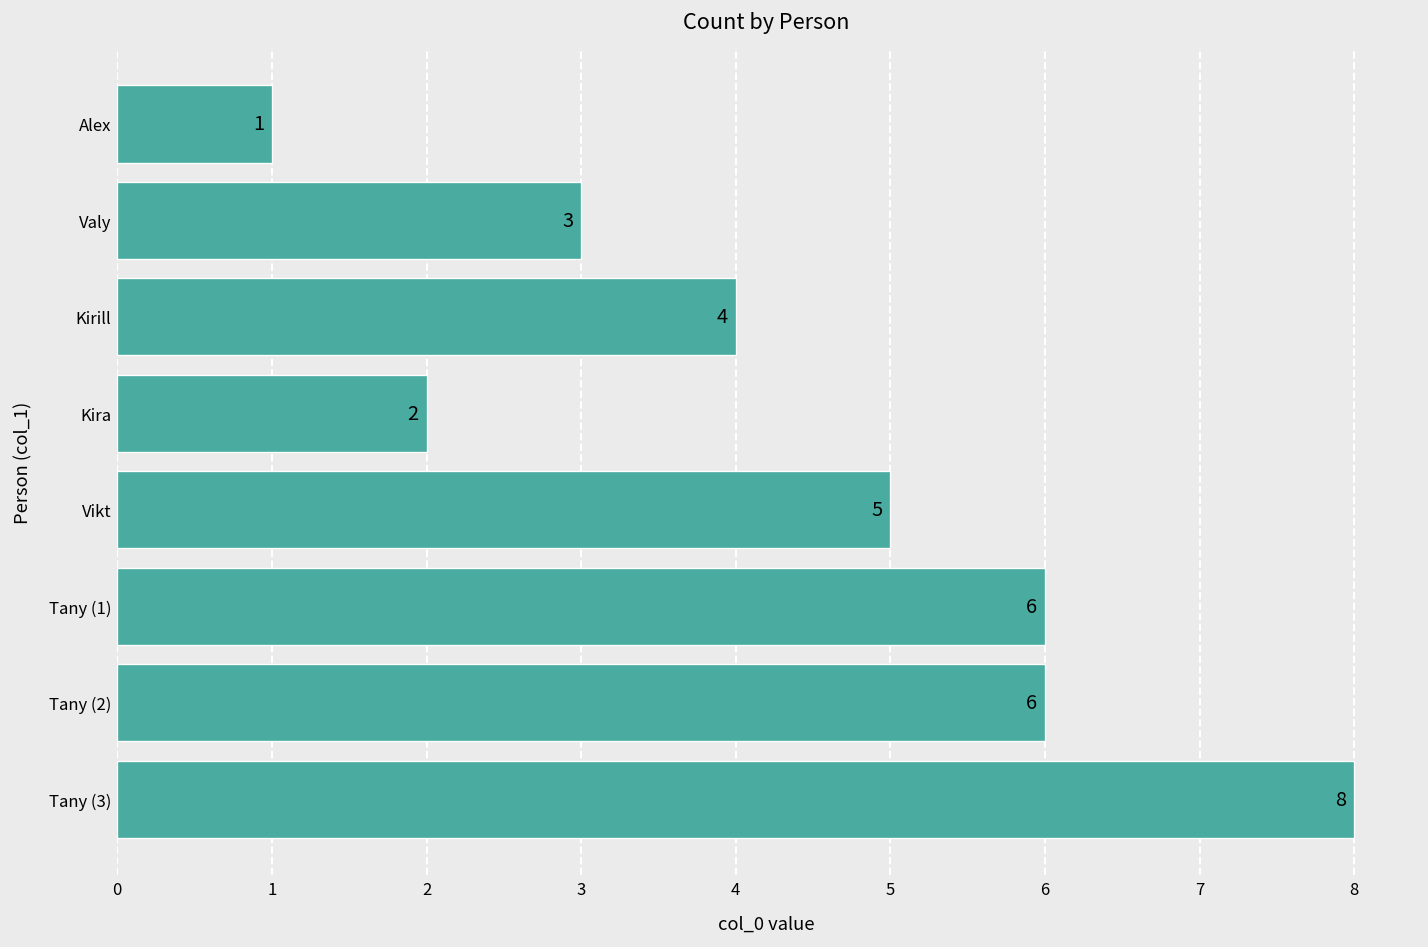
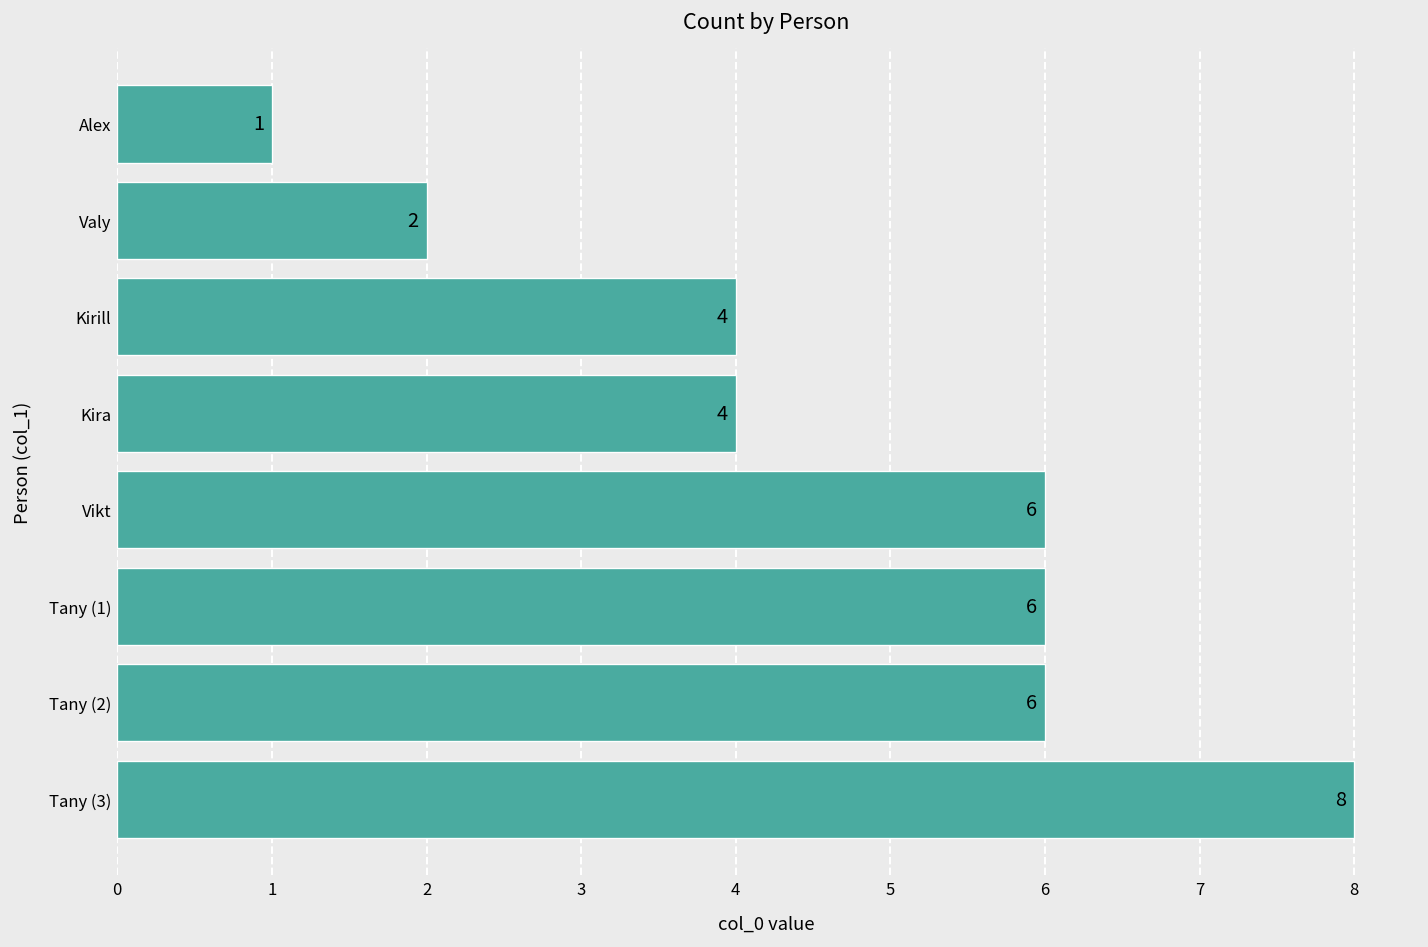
Valy: 3 -> 2
Kira: 2 -> 4
Vikt: 5 -> 6
